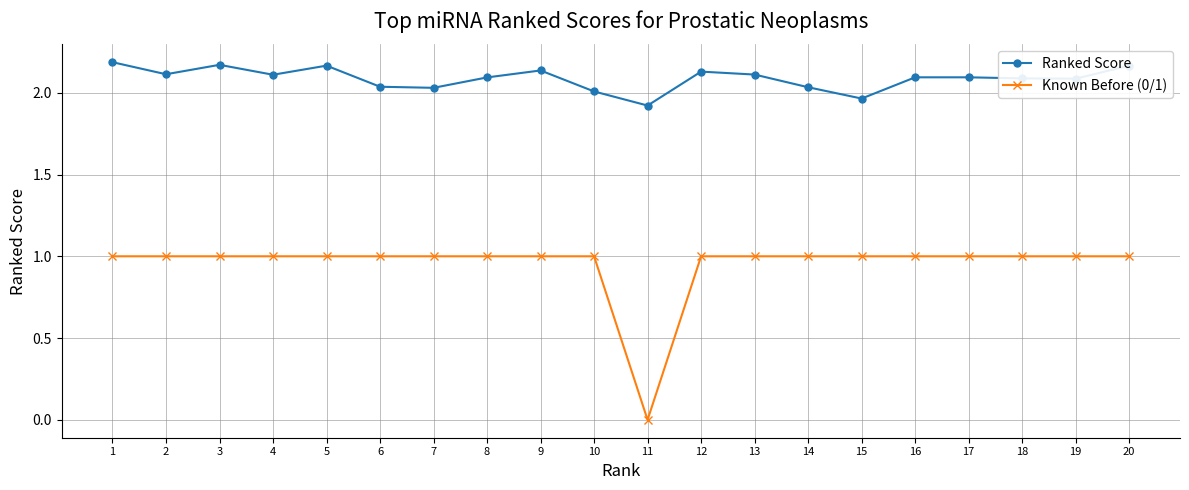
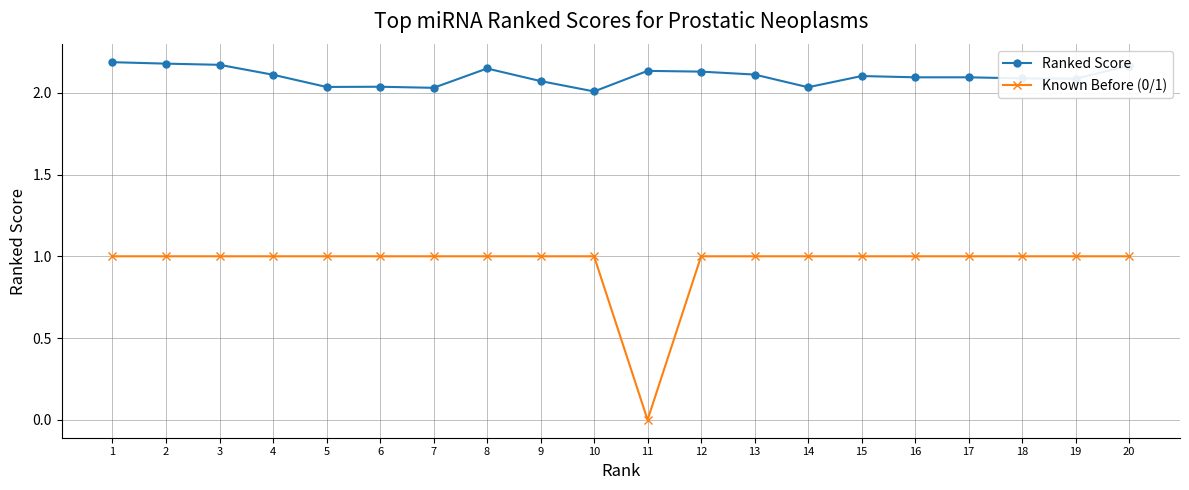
Ranked Score, 2: 2.11 -> 2.18
Ranked Score, 5: 2.17 -> 2.04
Ranked Score, 8: 2.09 -> 2.15
Ranked Score, 9: 2.14 -> 2.07
Ranked Score, 11: 1.92 -> 2.13
Ranked Score, 15: 1.96 -> 2.10
